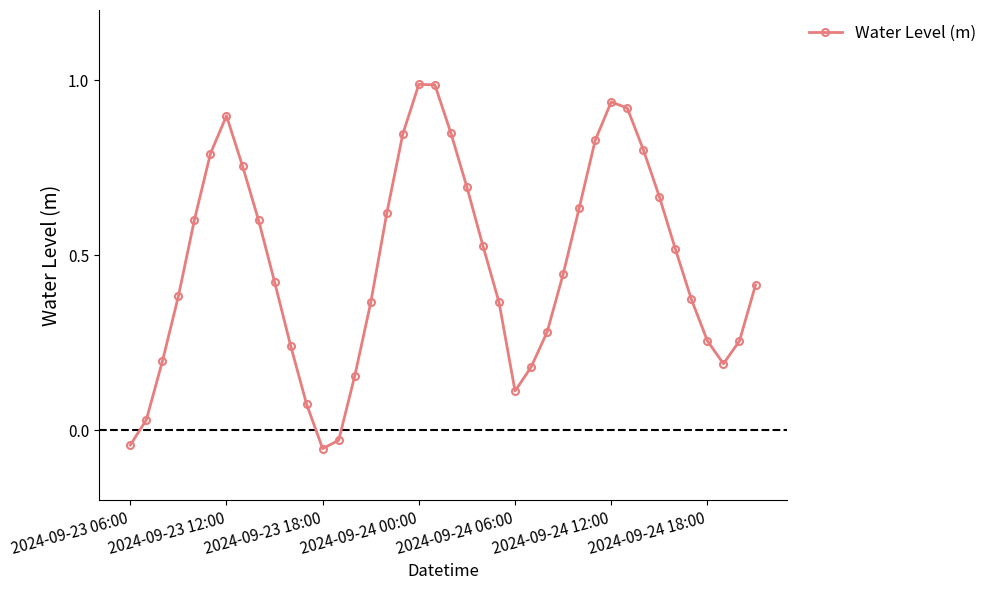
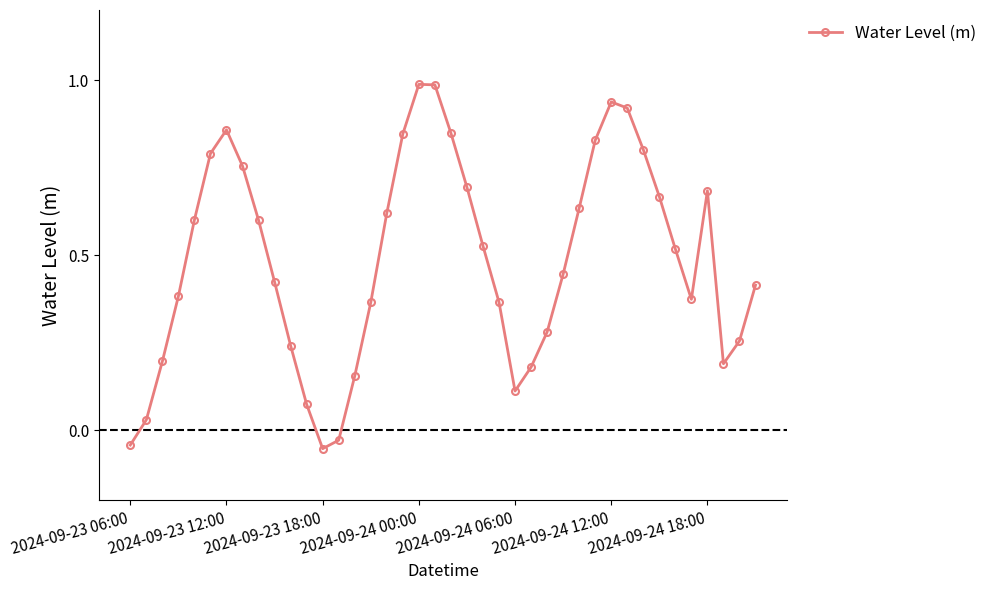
2024-09-23 12:00: 0.90 -> 0.86
2024-09-24 18:00: 0.26 -> 0.68
